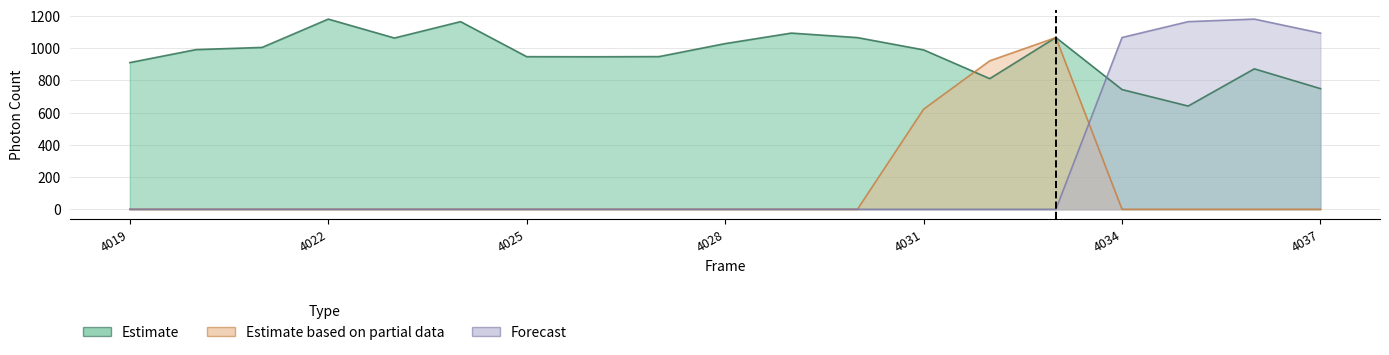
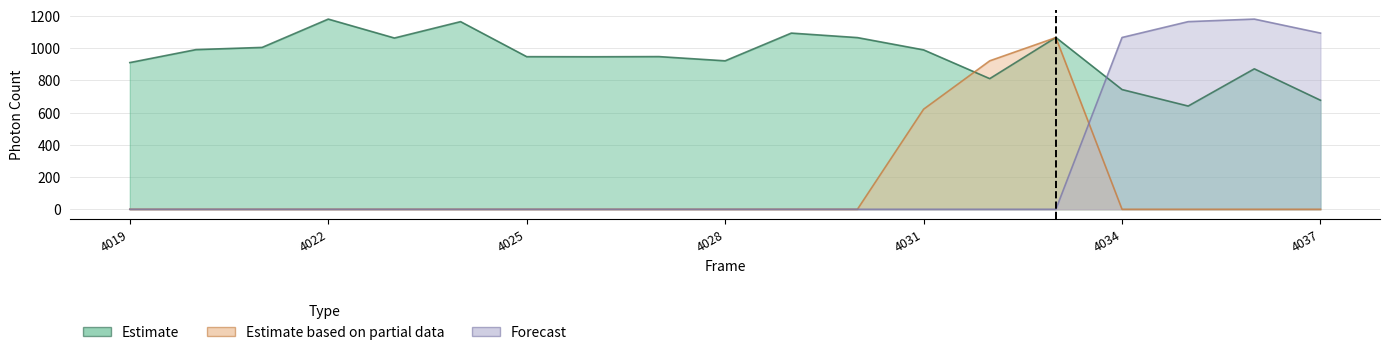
Estimate, 4028: 1030 -> 920
Estimate, 4037: 750 -> 680
